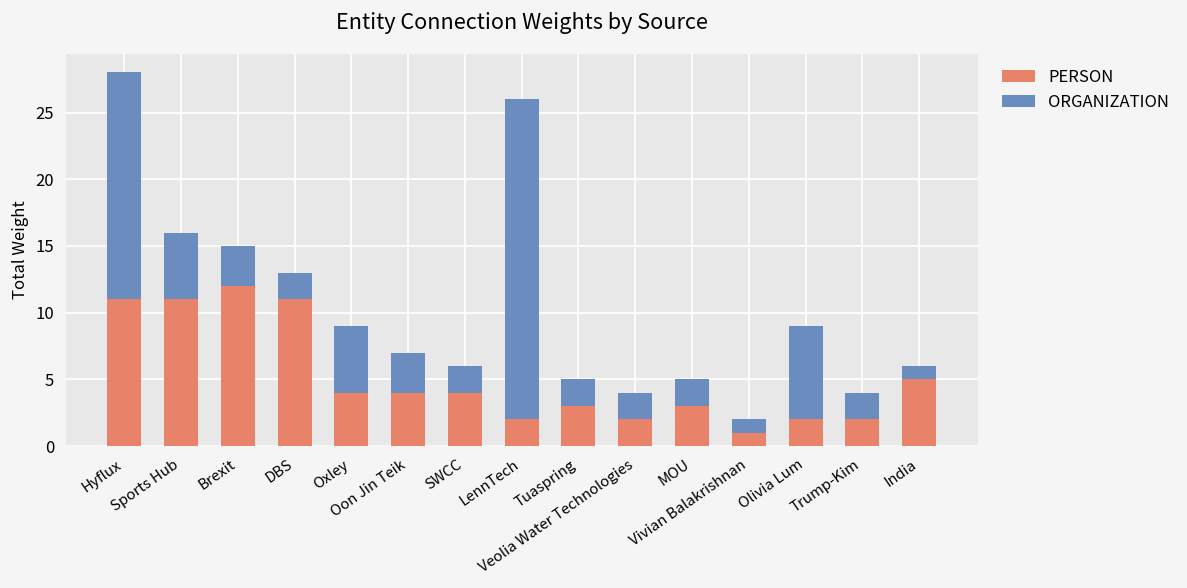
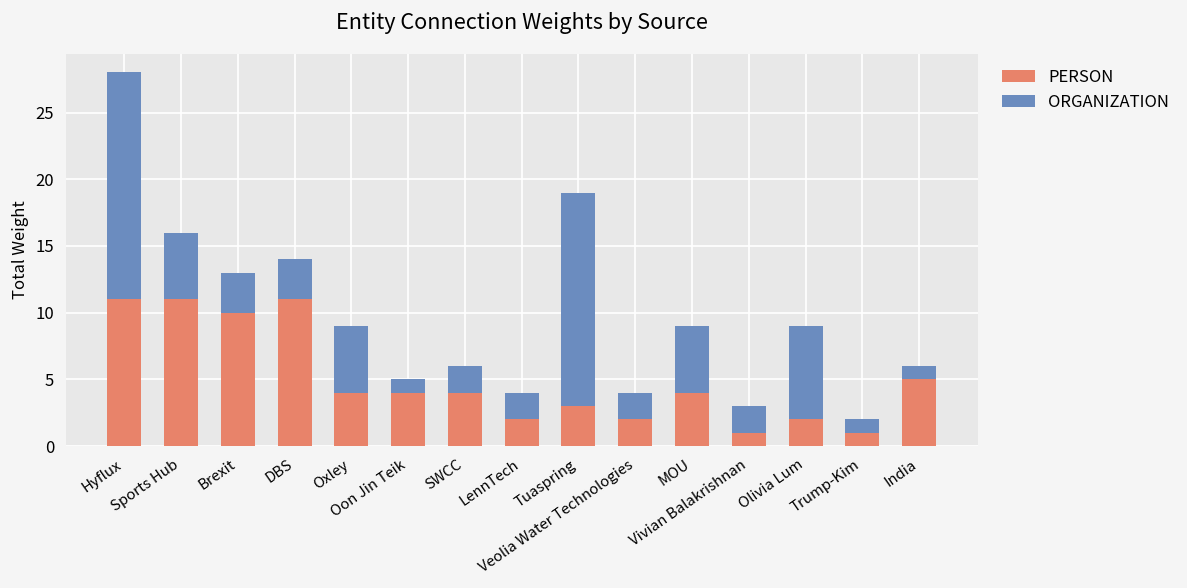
PERSON, Brexit: 12 -> 10
ORGANIZATION, DBS: 2 -> 3
ORGANIZATION, Oon Jin Teik: 3 -> 1
ORGANIZATION, LennTech: 24 -> 2
ORGANIZATION, Tuaspring: 2 -> 16
PERSON, MOU: 3 -> 4
ORGANIZATION, MOU: 2 -> 5
ORGANIZATION, Vivian Balakrishnan: 1 -> 2
PERSON, Trump-Kim: 2 -> 1
ORGANIZATION, Trump-Kim: 2 -> 1
